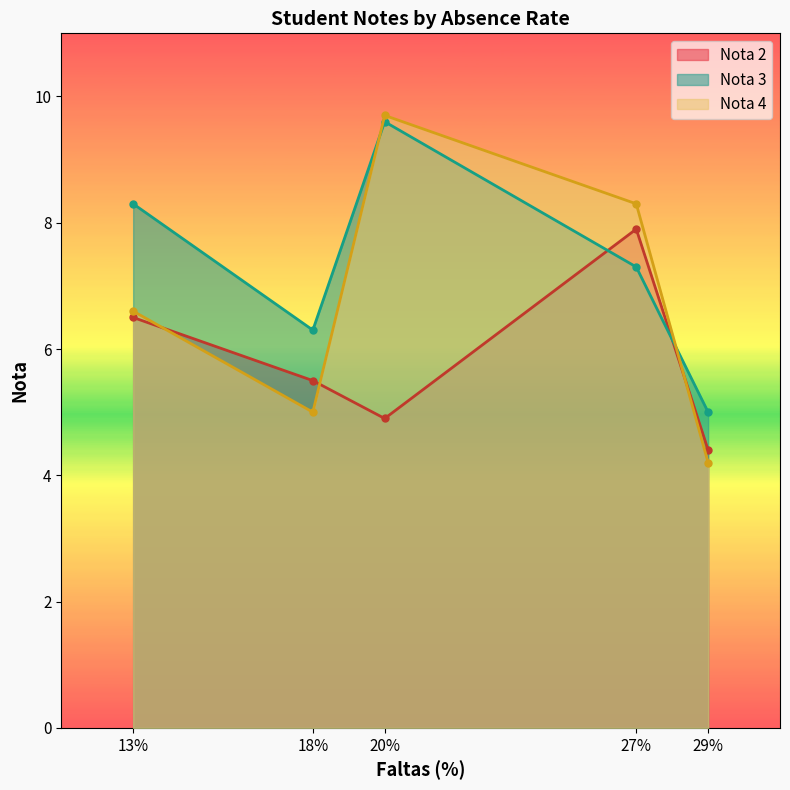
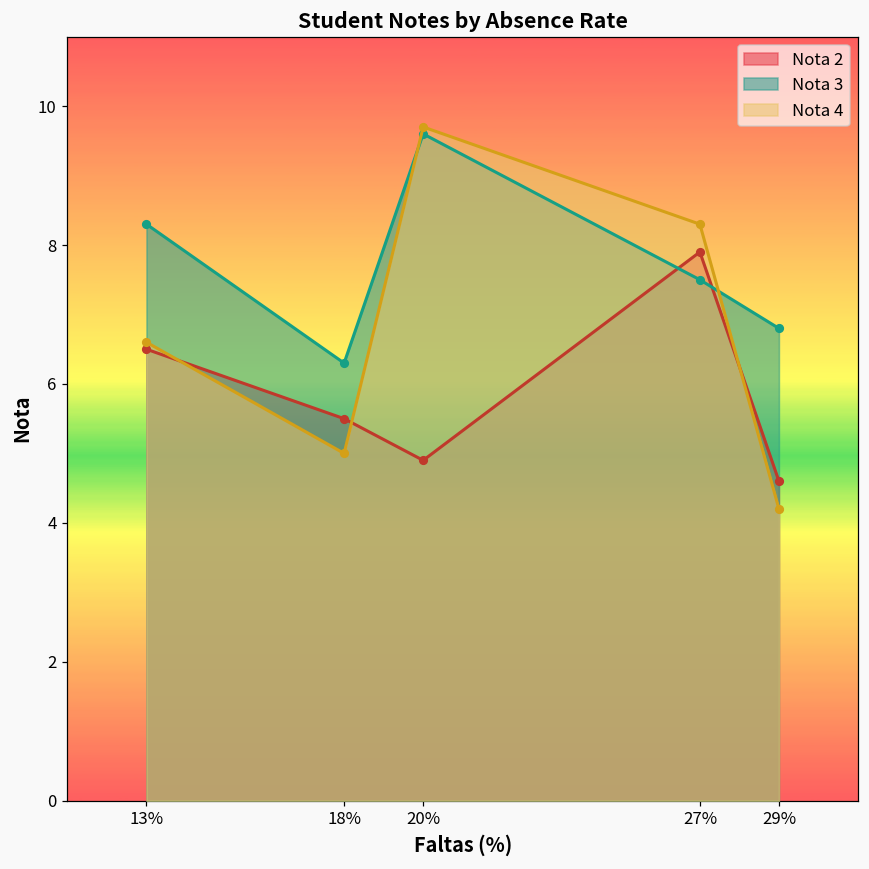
Nota 3, 27%: 7.3 -> 7.5
Nota 2, 29%: 4.4 -> 4.6
Nota 3, 29%: 5.0 -> 6.8
